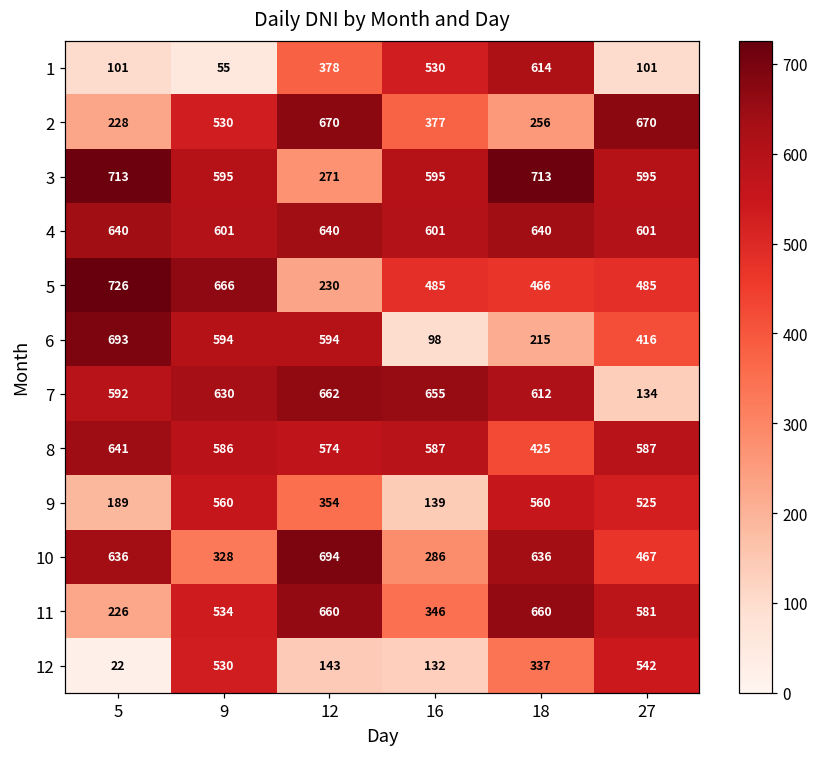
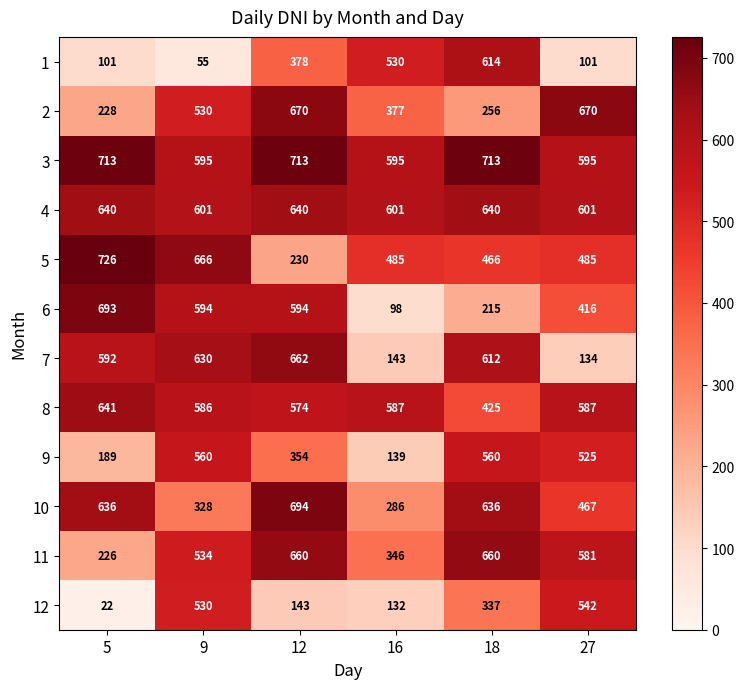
3, 12: 271 -> 713
7, 16: 655 -> 143
